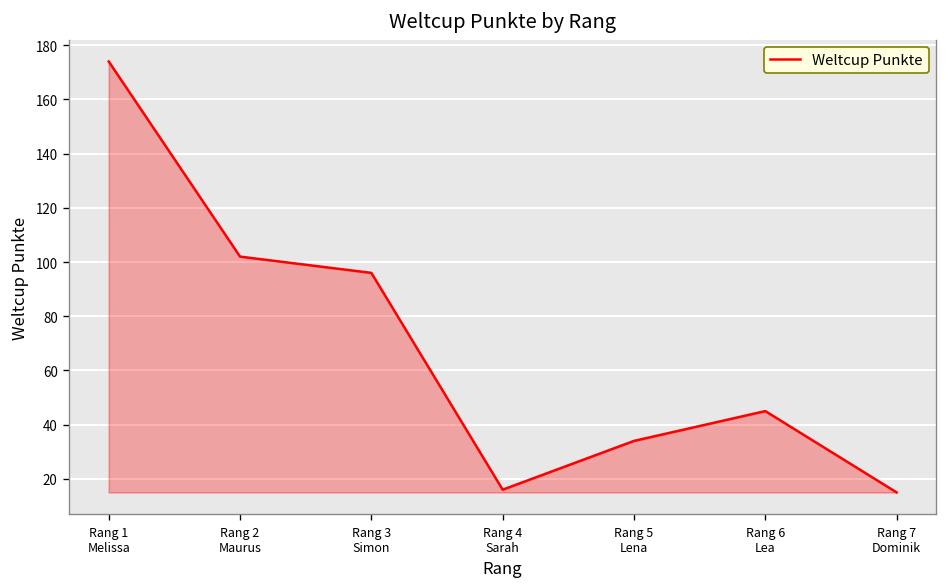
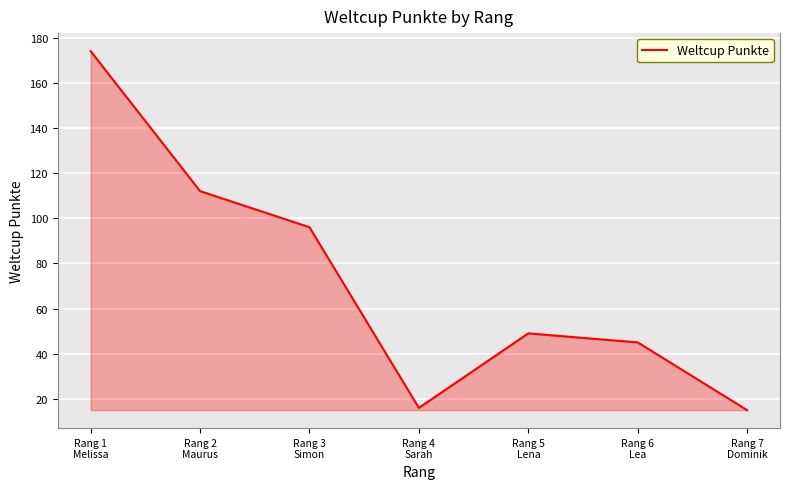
Rang 2 Maurus: 102 -> 112
Rang 5 Lena: 34 -> 49
